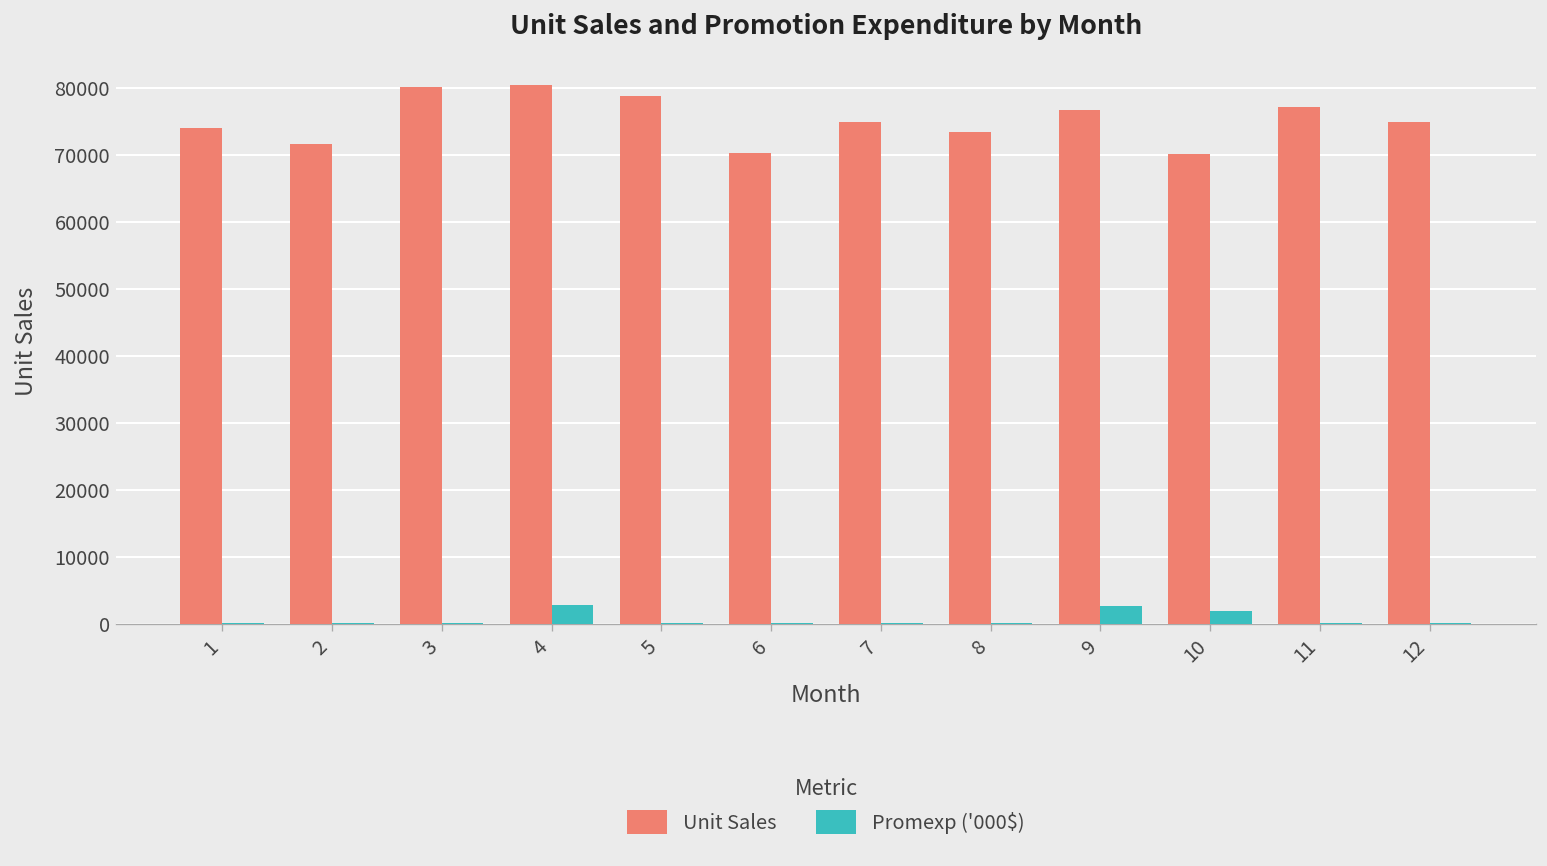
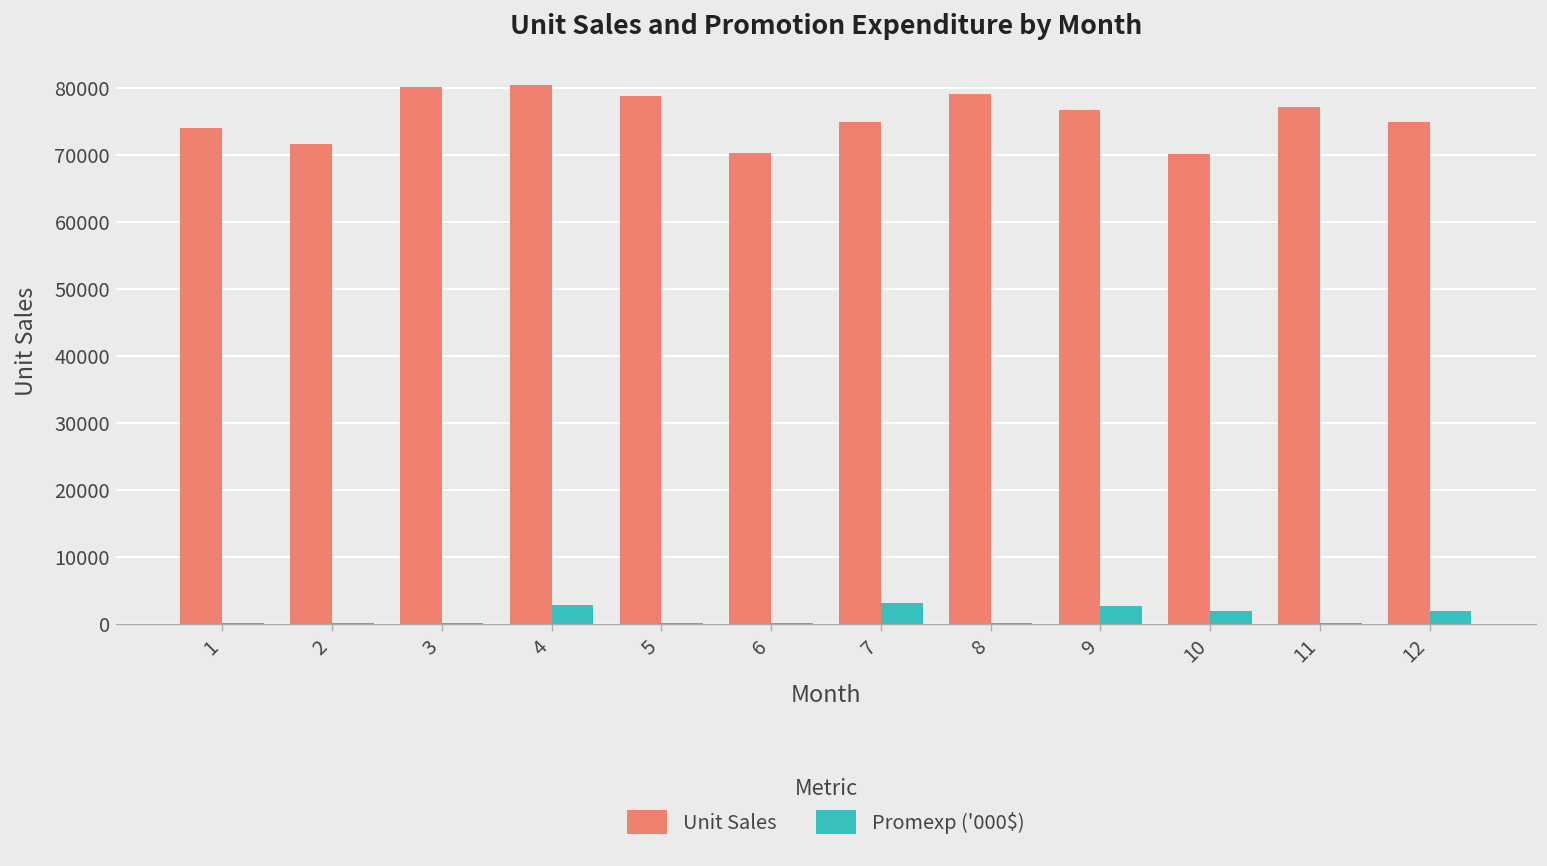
Promexp ('000$), 7: 0 -> 3000
Unit Sales, 8: 73000 -> 79000
Promexp ('000$), 12: 0 -> 2000
